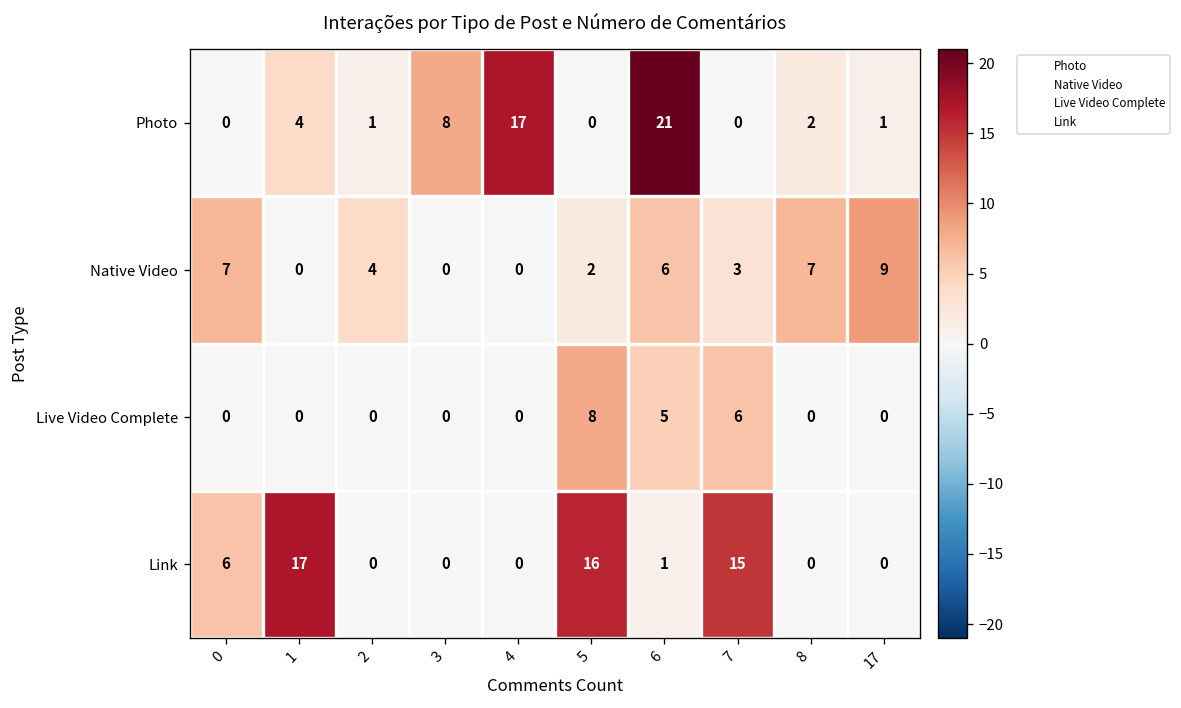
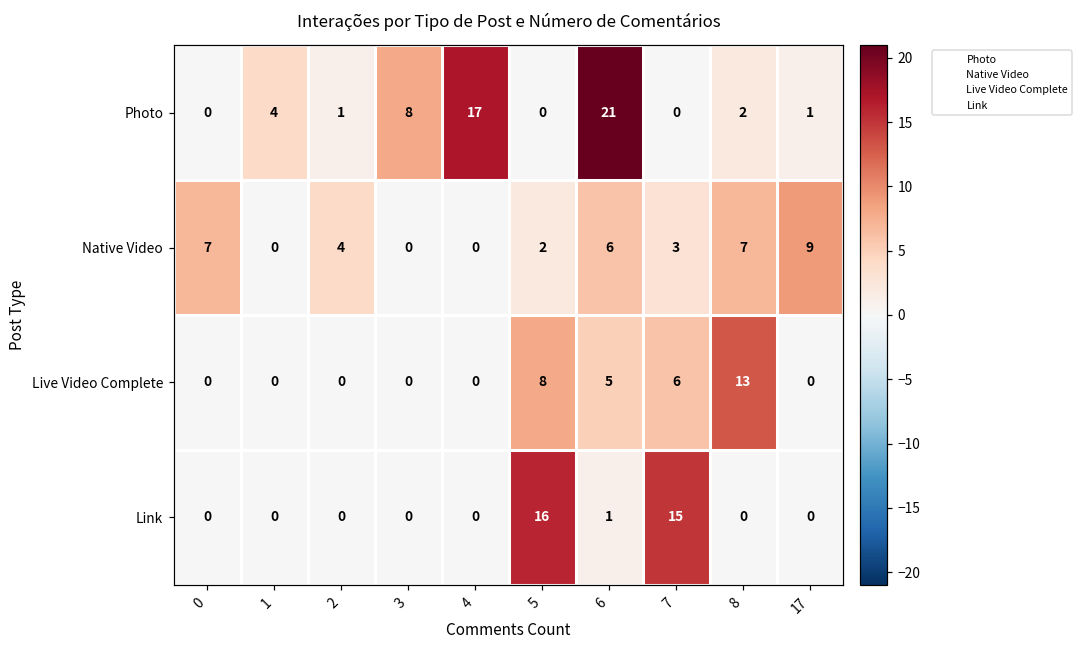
Live Video Complete, 8: 0 -> 13
Link, 0: 6 -> 0
Link, 1: 17 -> 0
